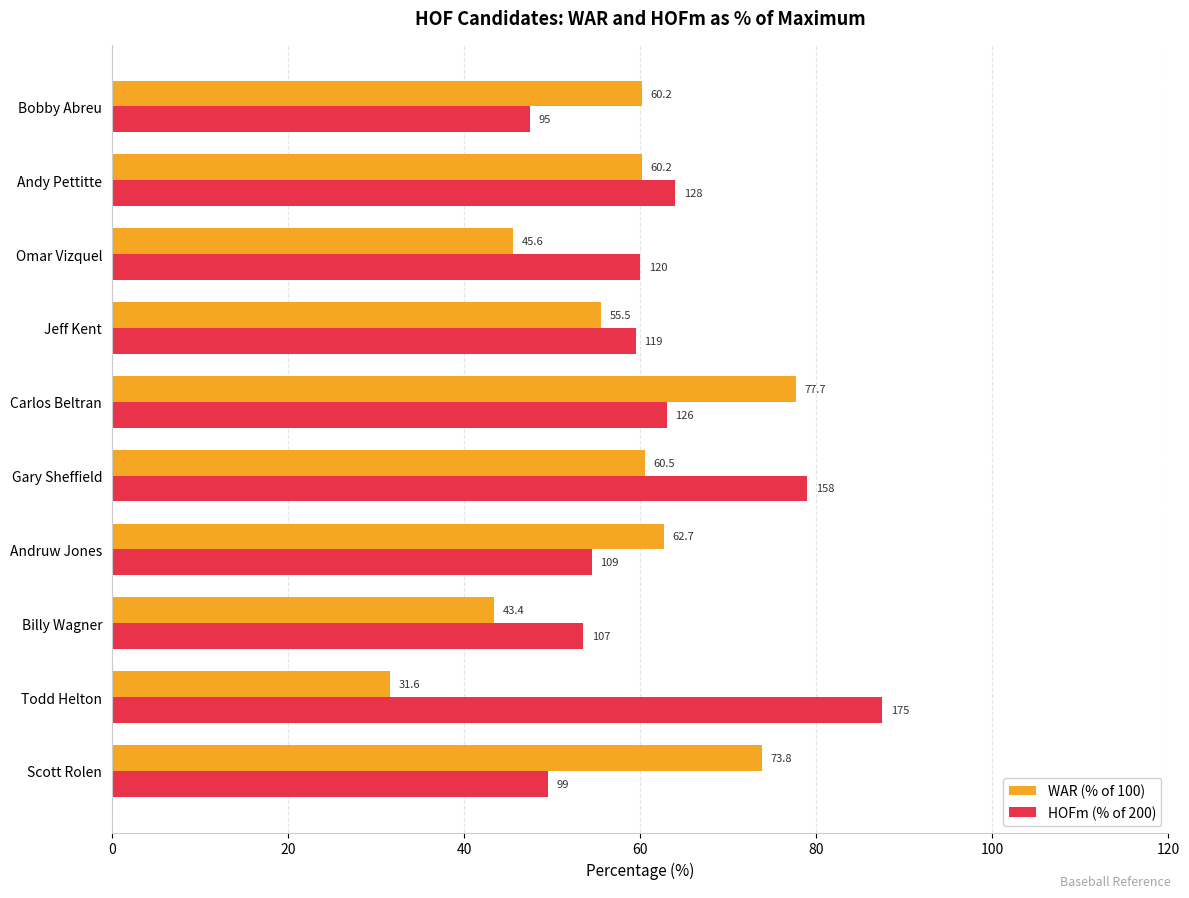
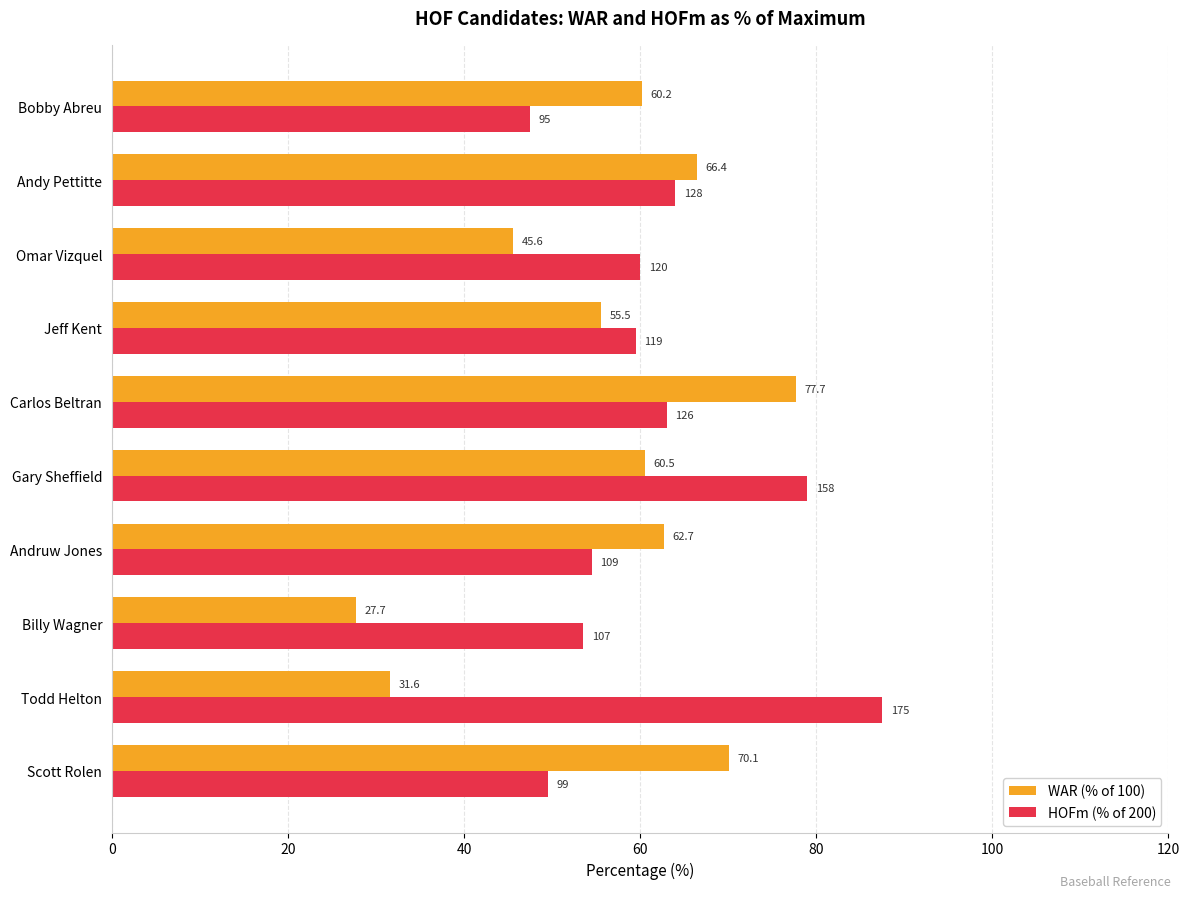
WAR (% of 100), Andy Pettitte: 60.2 -> 66.4
WAR (% of 100), Billy Wagner: 43.4 -> 27.7
WAR (% of 100), Scott Rolen: 73.8 -> 70.1
